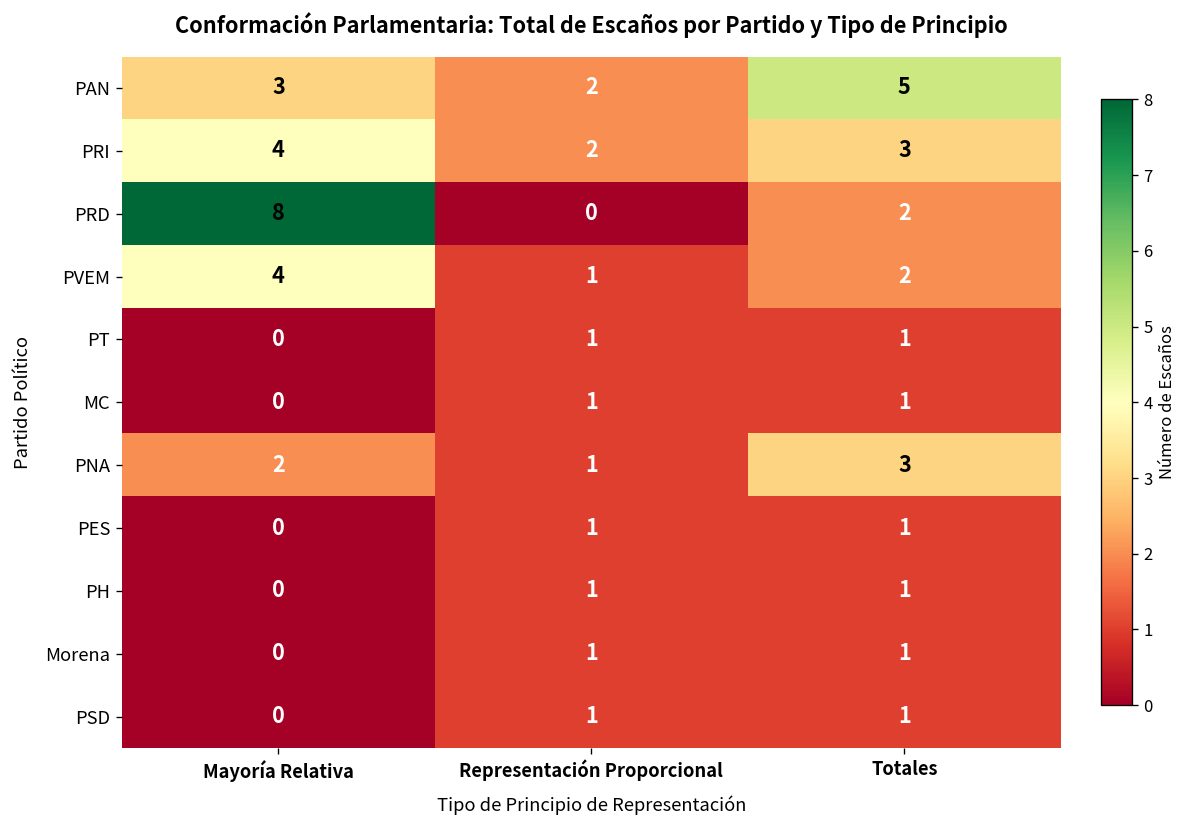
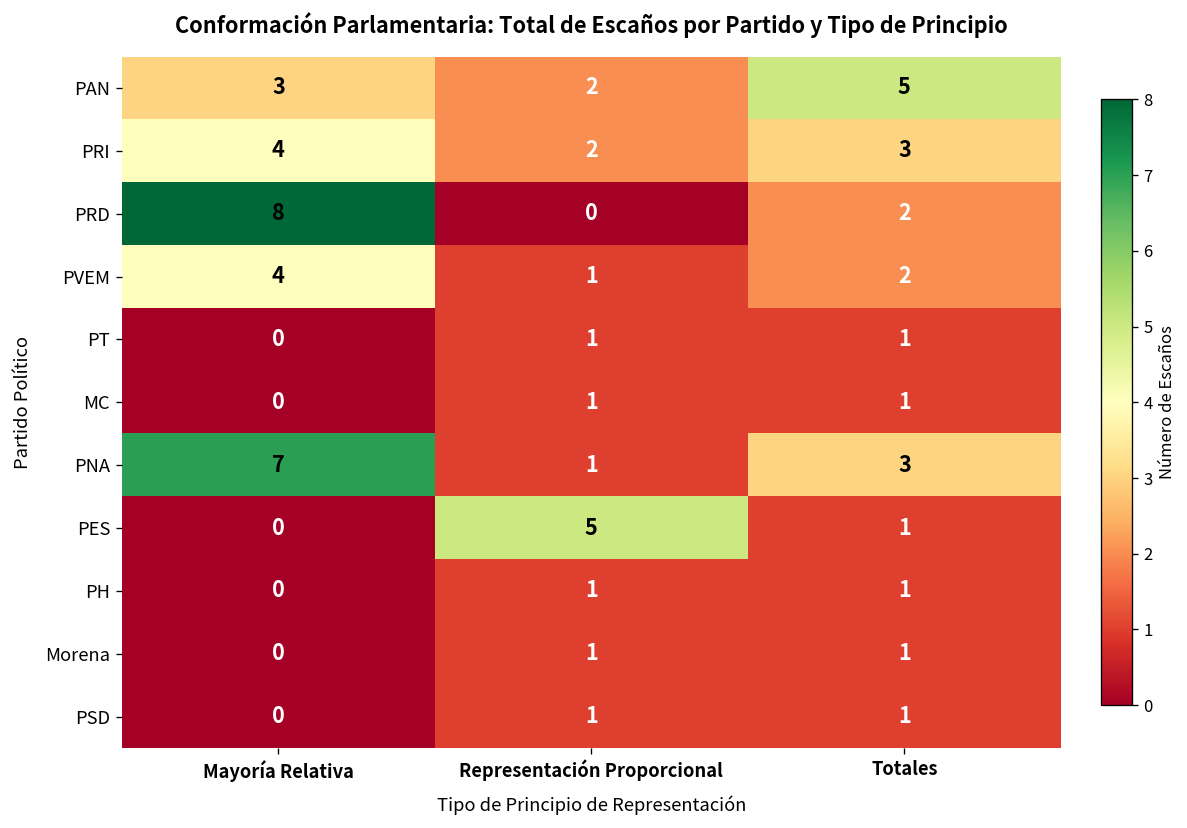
PNA, Mayoría Relativa: 2 -> 7
PES, Representación Proporcional: 1 -> 5
